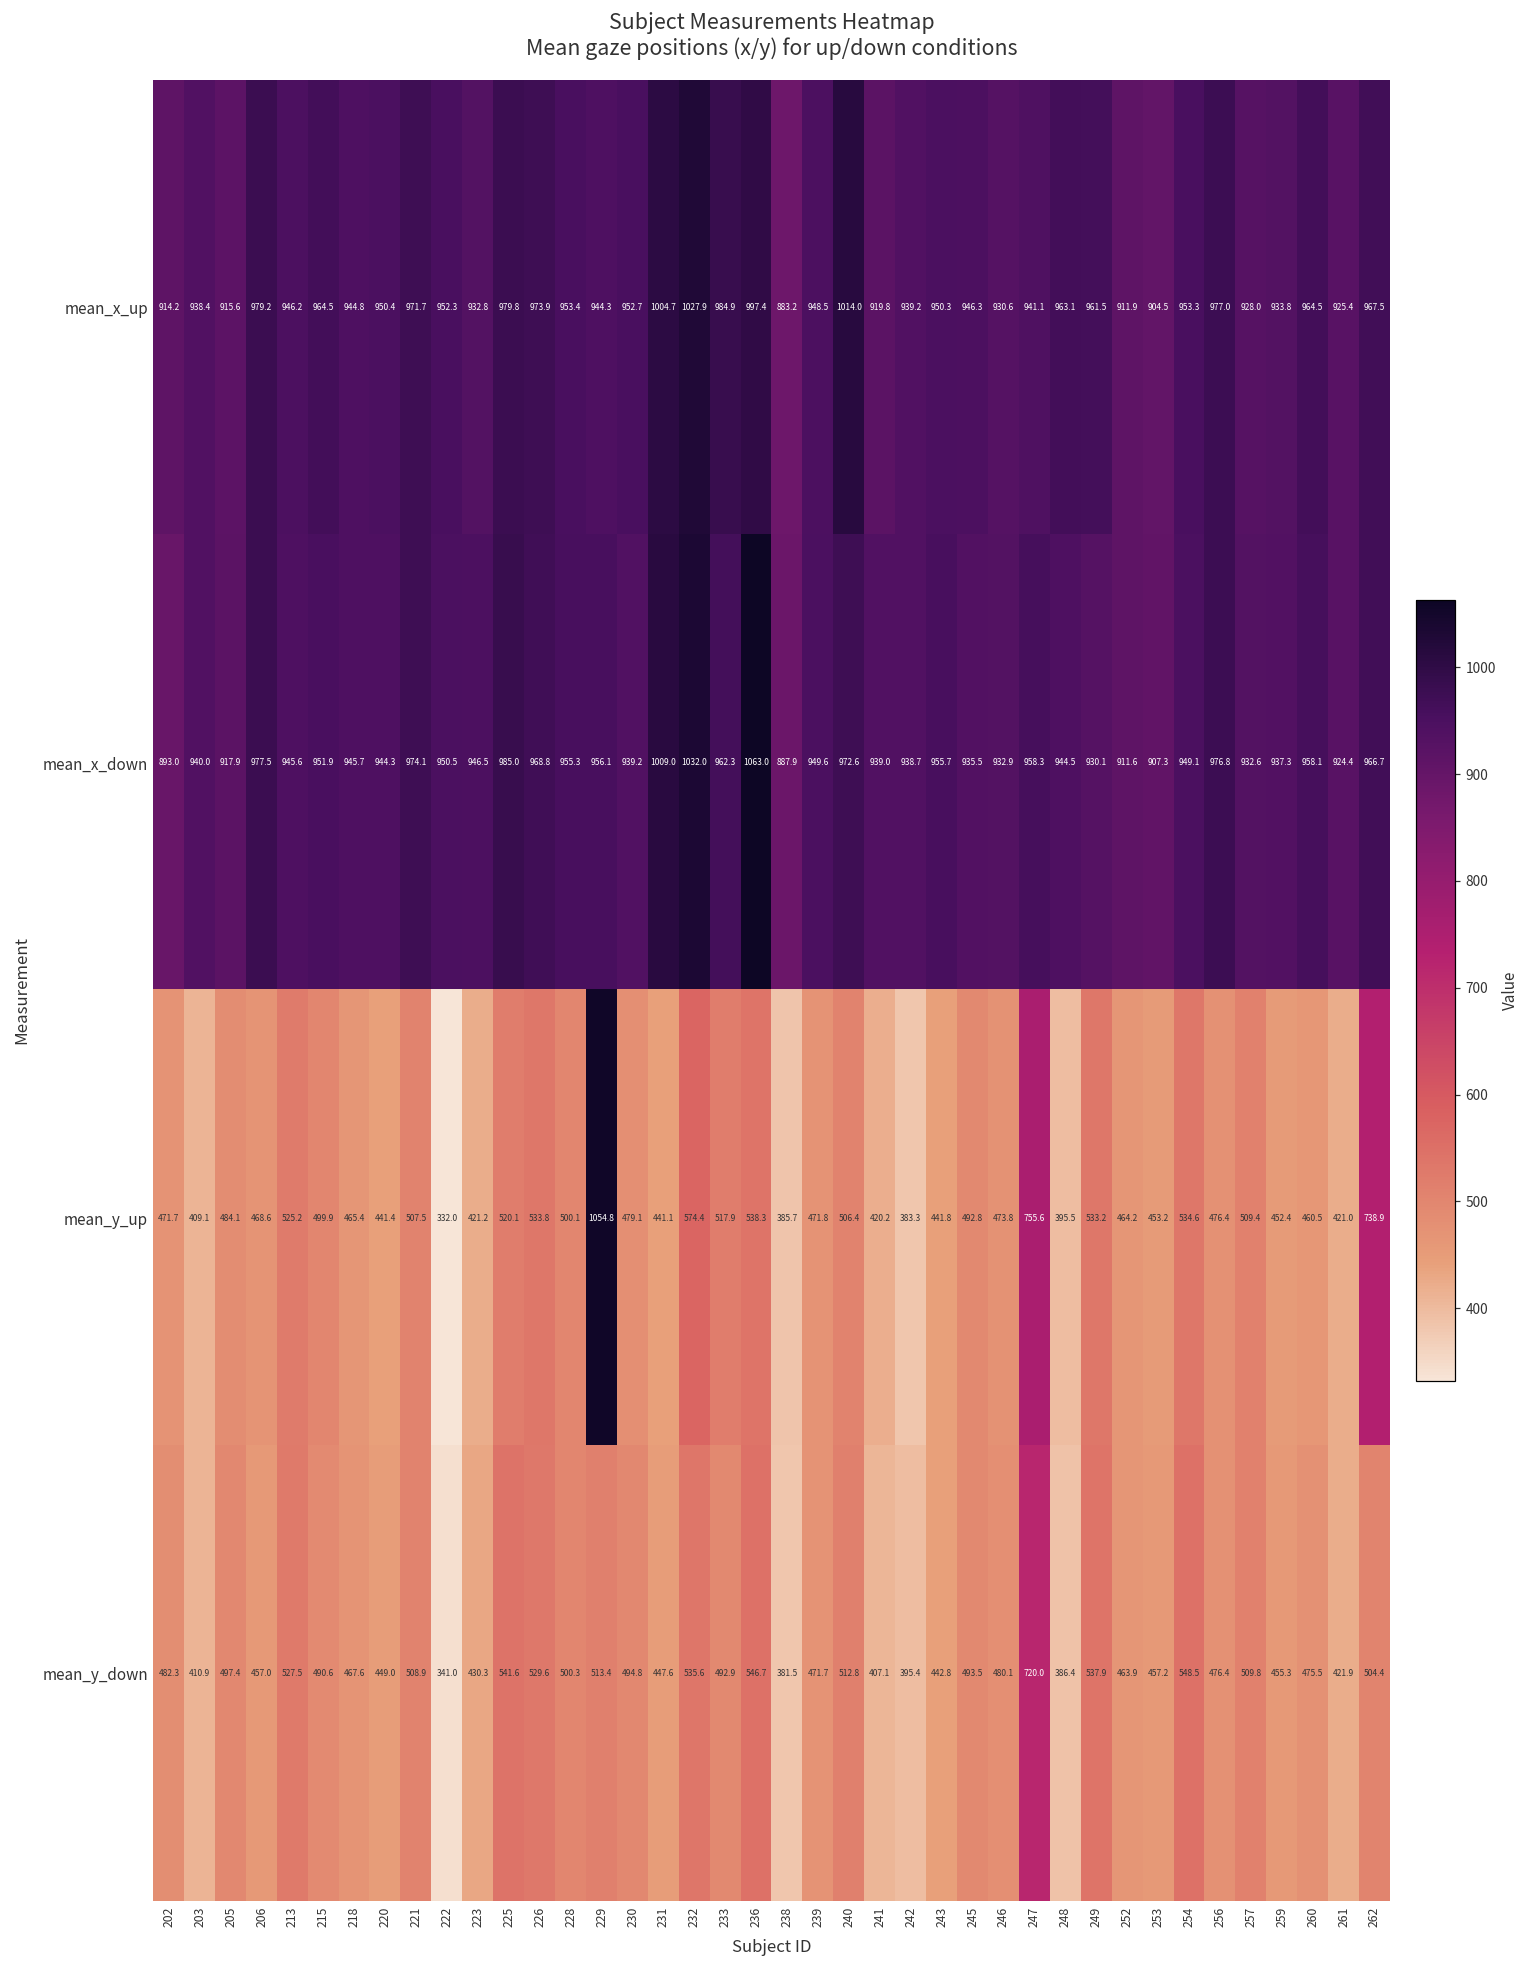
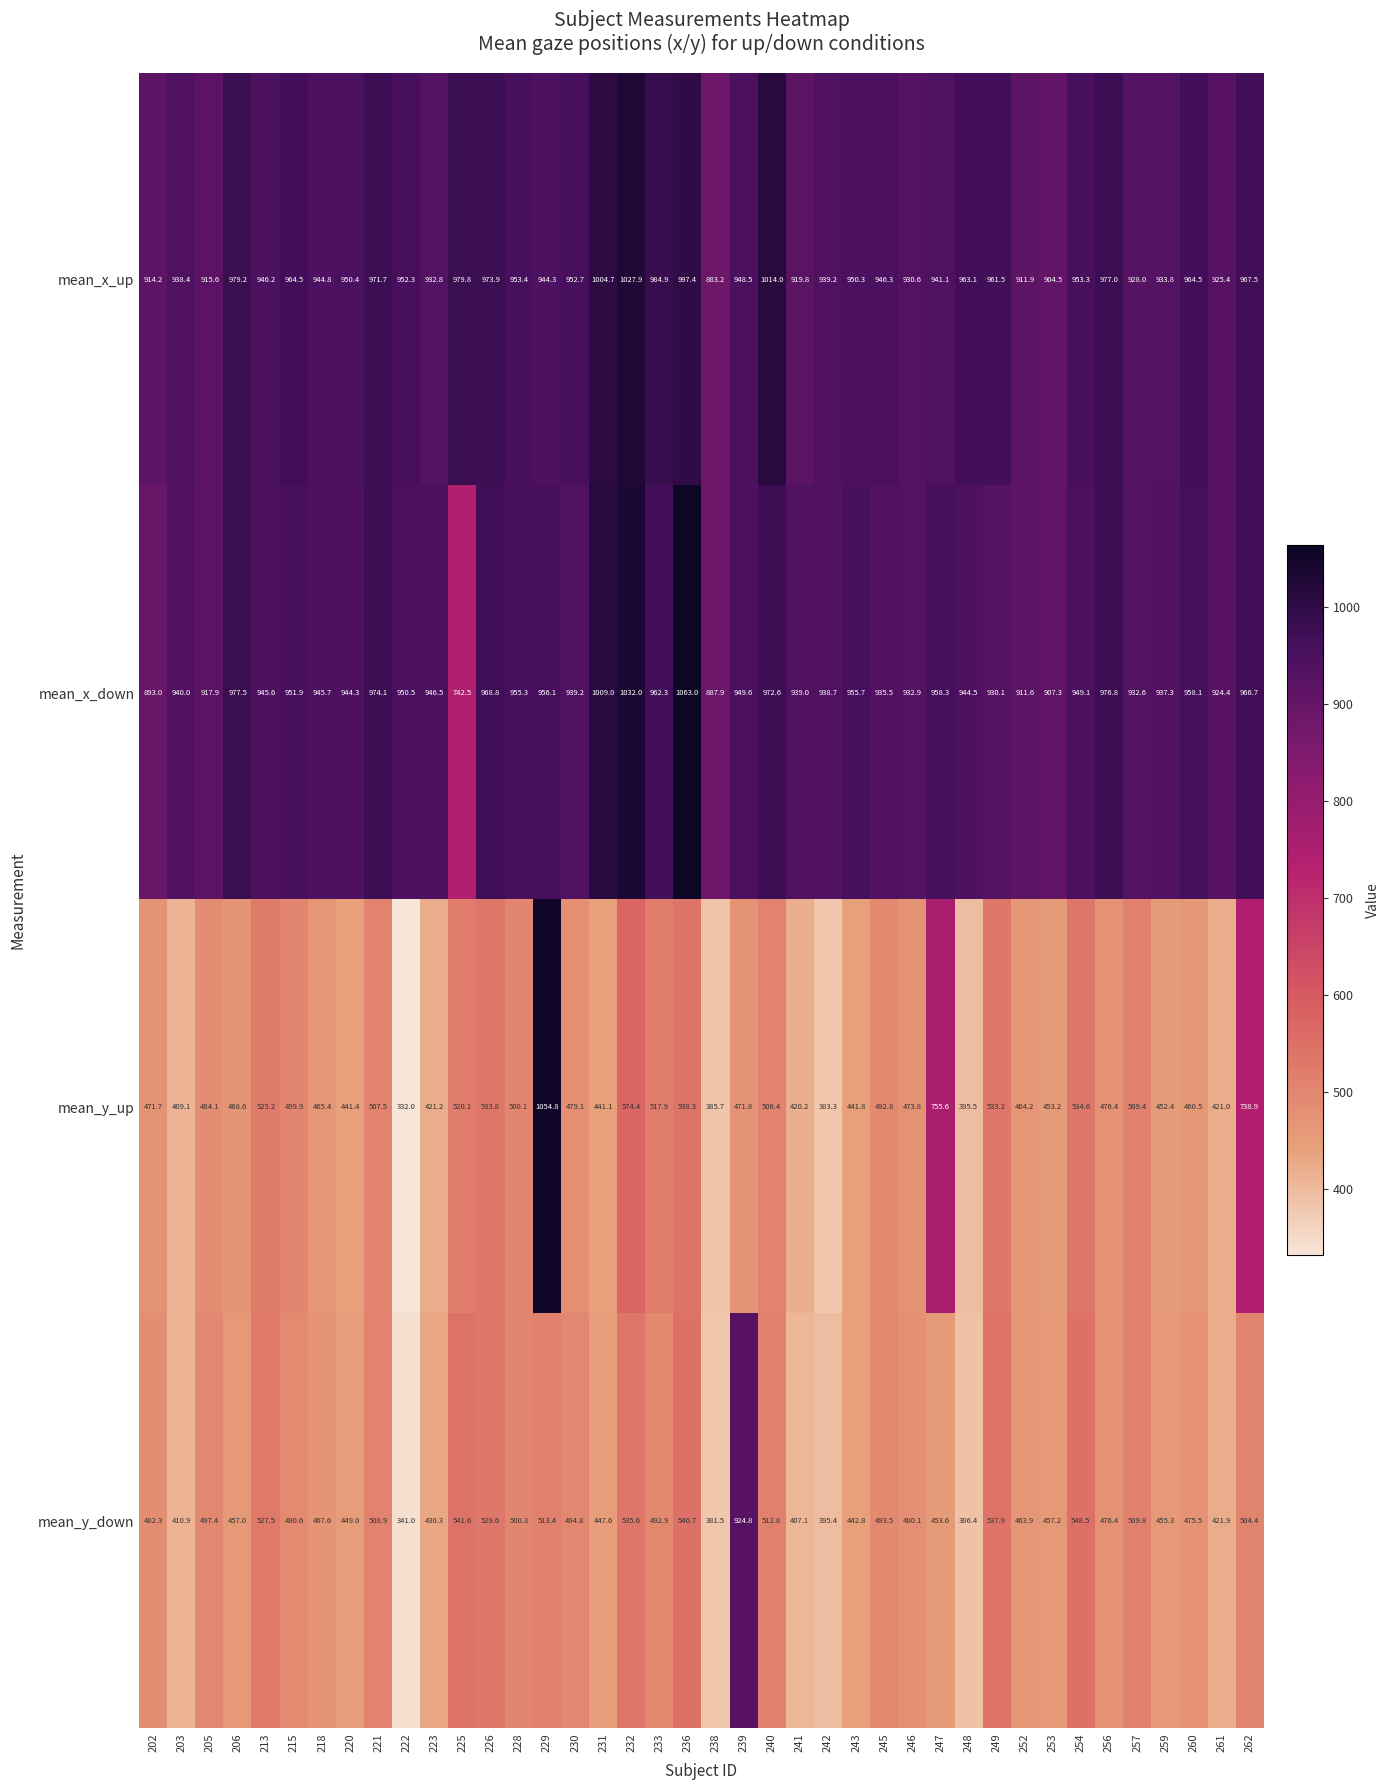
mean_x_down, 225: 985.0 -> 742.5
mean_y_down, 239: 471.7 -> 924.8
mean_y_down, 247: 720.0 -> 453.6
